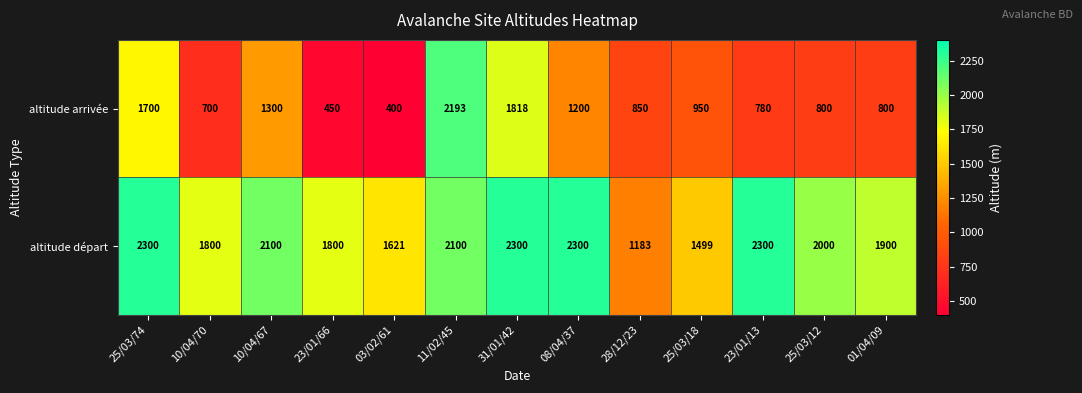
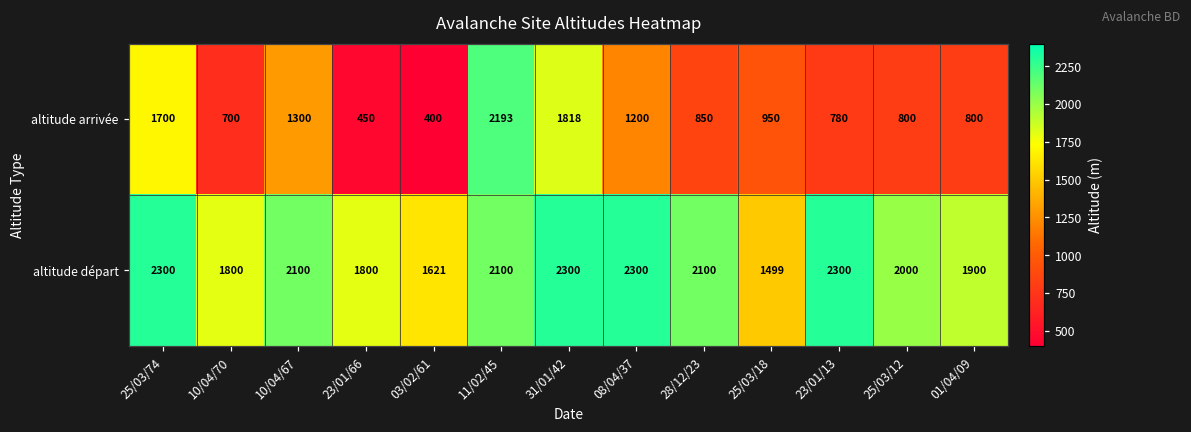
altitude départ, 28/12/23: 1183 -> 2100
